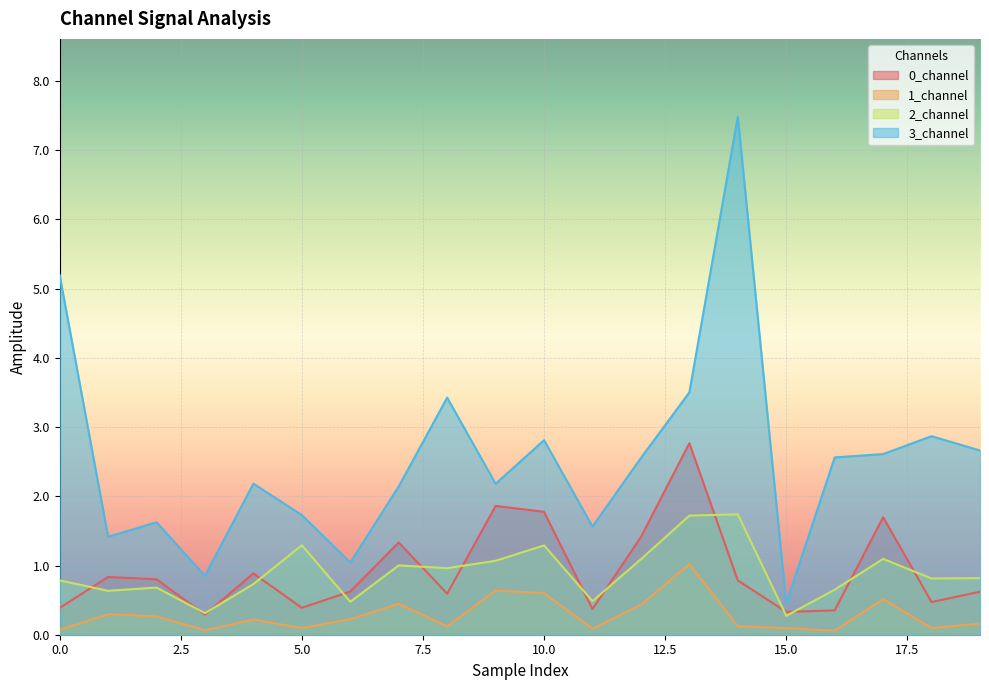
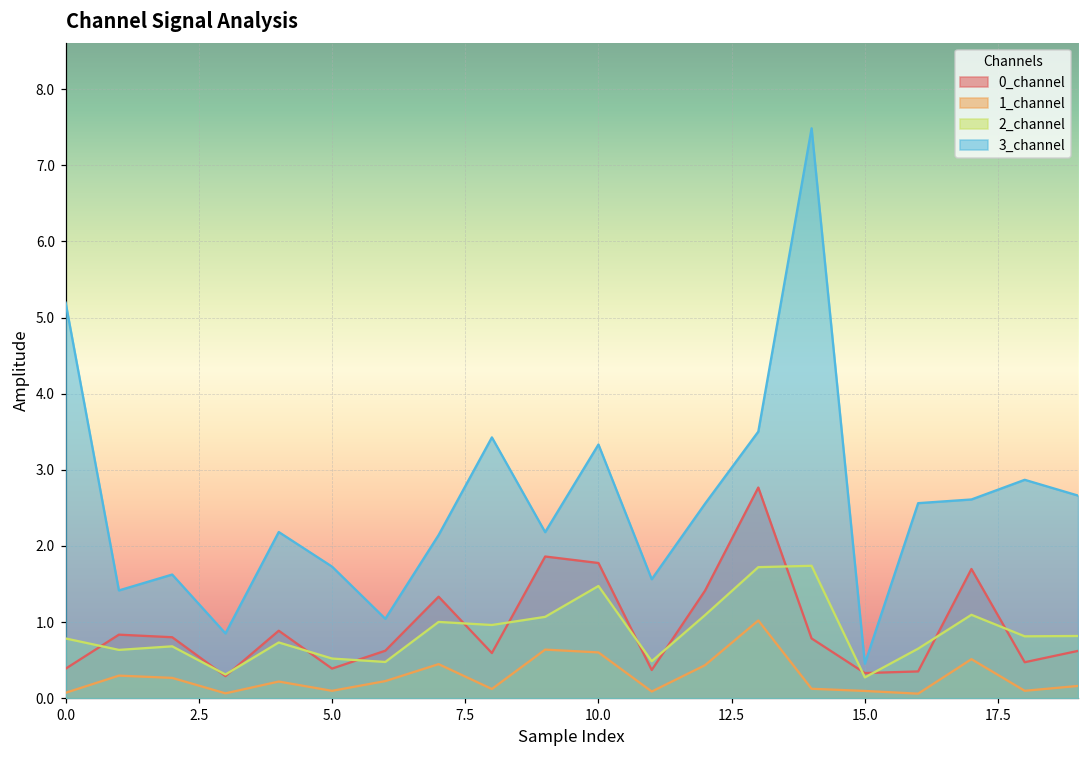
2_channel, 5.0: 1.3 -> 0.5
2_channel, 10.0: 1.3 -> 1.5
3_channel, 10.0: 2.8 -> 3.3
